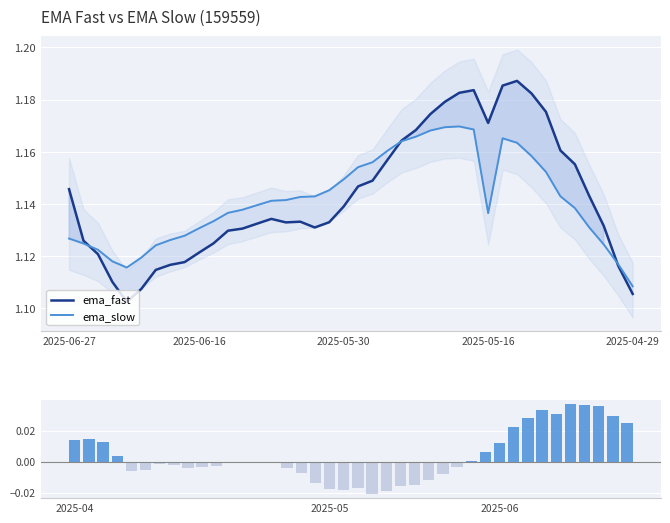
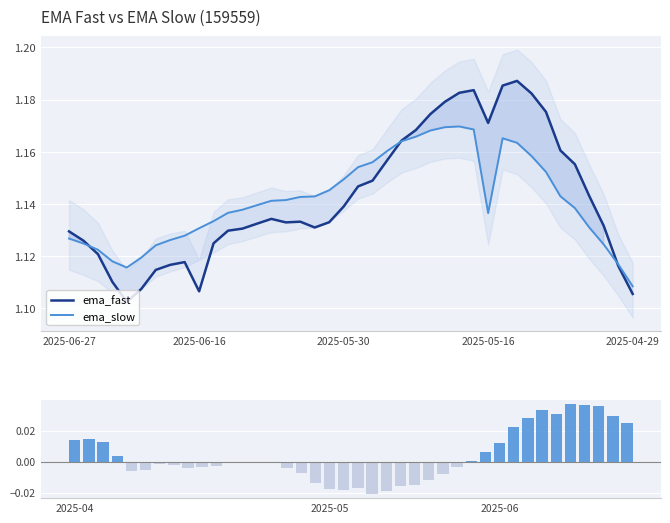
EMA Fast vs EMA Slow (159559), ema_fast, 2025-06-27: 1.146 -> 1.130
EMA Fast vs EMA Slow (159559), ema_fast, 2025-06-16: 1.121 -> 1.107
